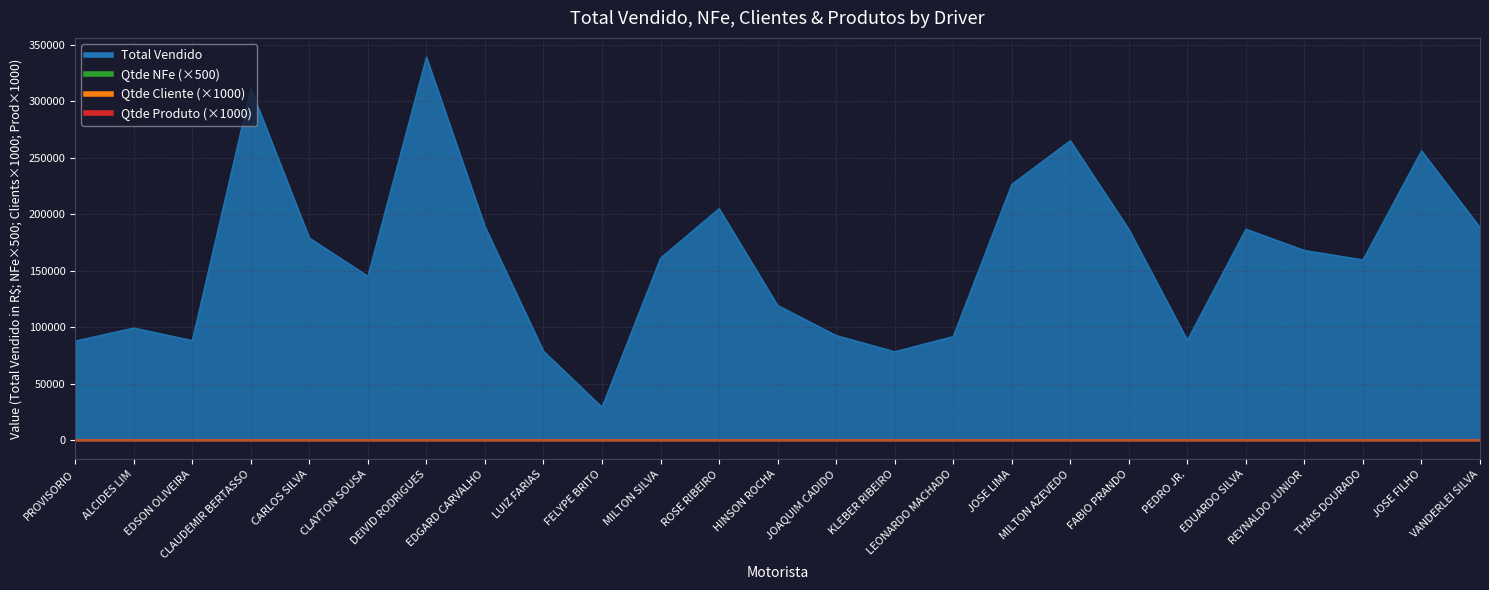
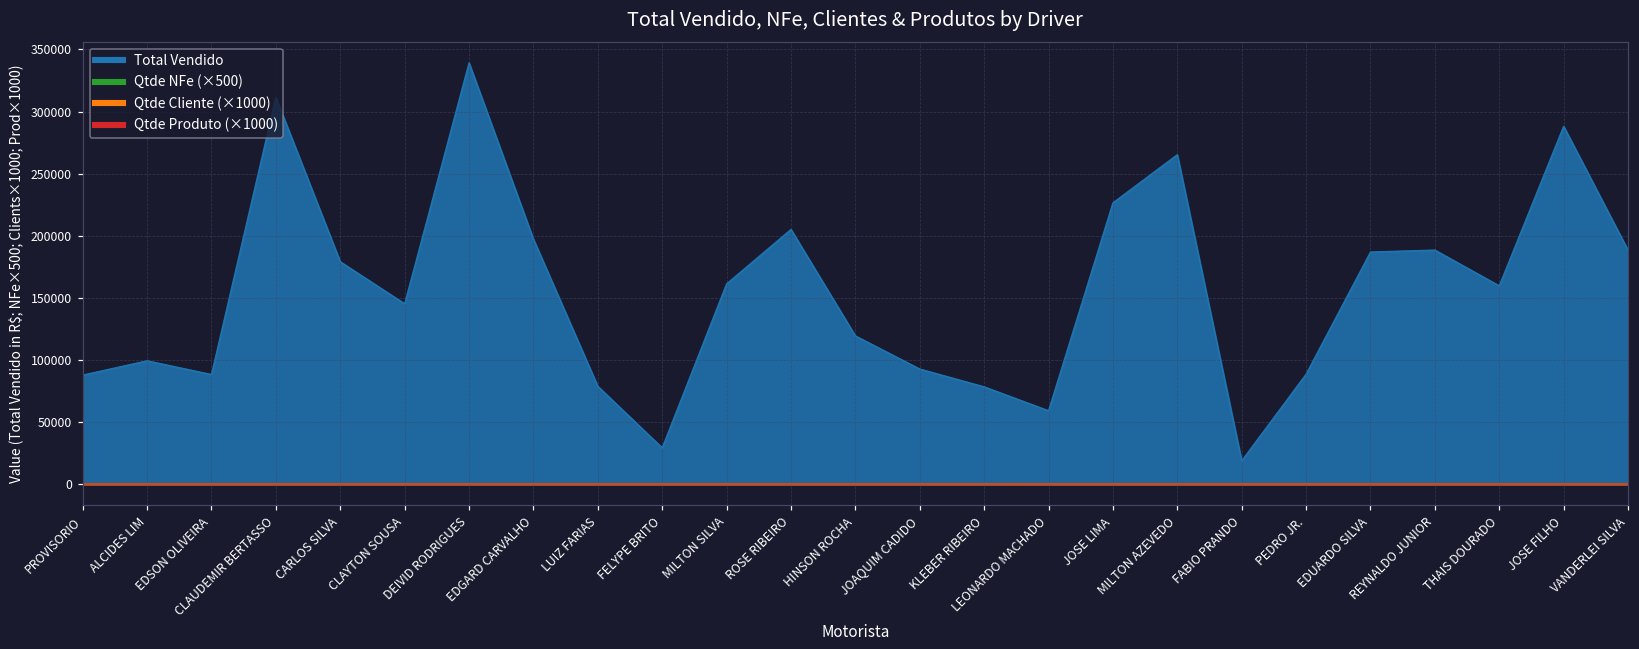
Total Vendido, EDGARD CARVALHO: 189000 -> 197000
Total Vendido, LEONARDO MACHADO: 92000 -> 59000
Total Vendido, FABIO PRANDO: 187000 -> 19000
Total Vendido, REYNALDO JUNIOR: 168000 -> 188000
Total Vendido, JOSE FILHO: 256000 -> 288000
